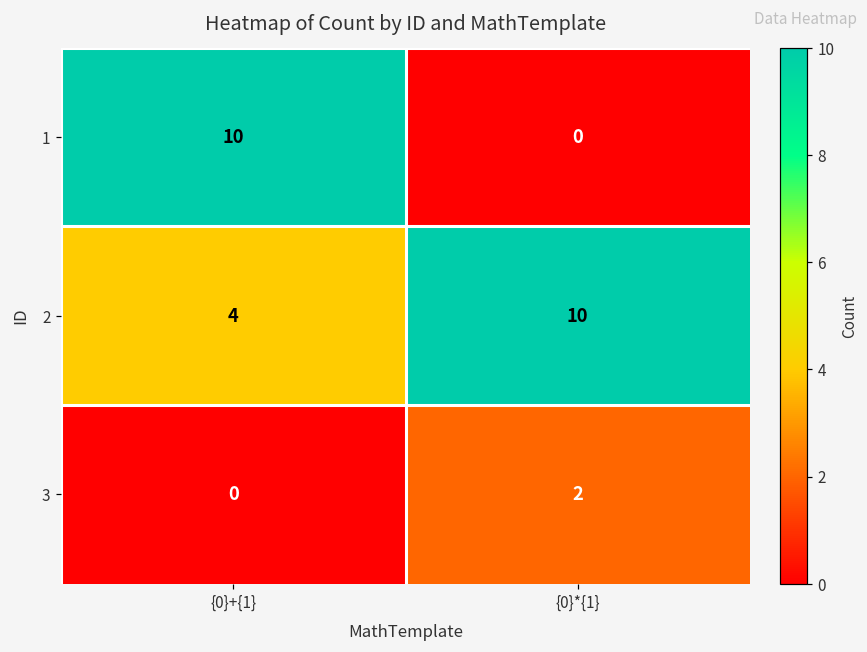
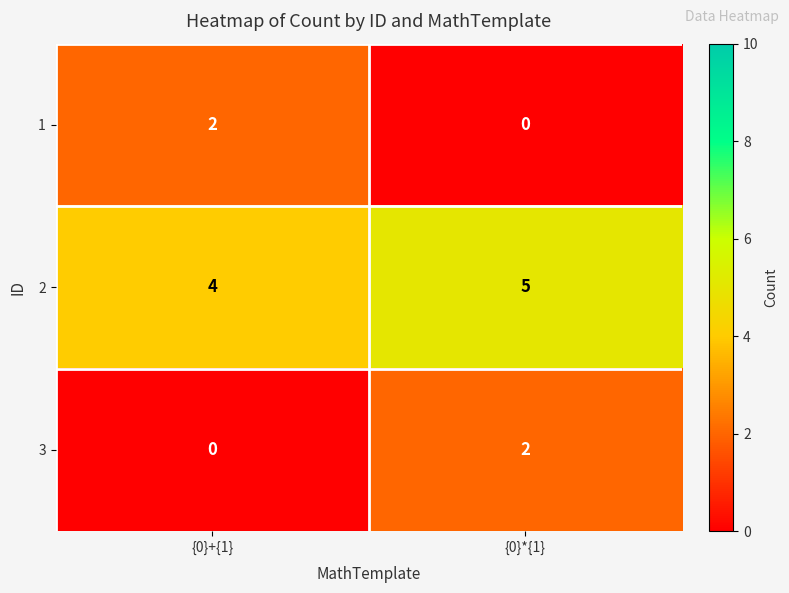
1, {0}+{1}: 10 -> 2
2, {0}*{1}: 10 -> 5
